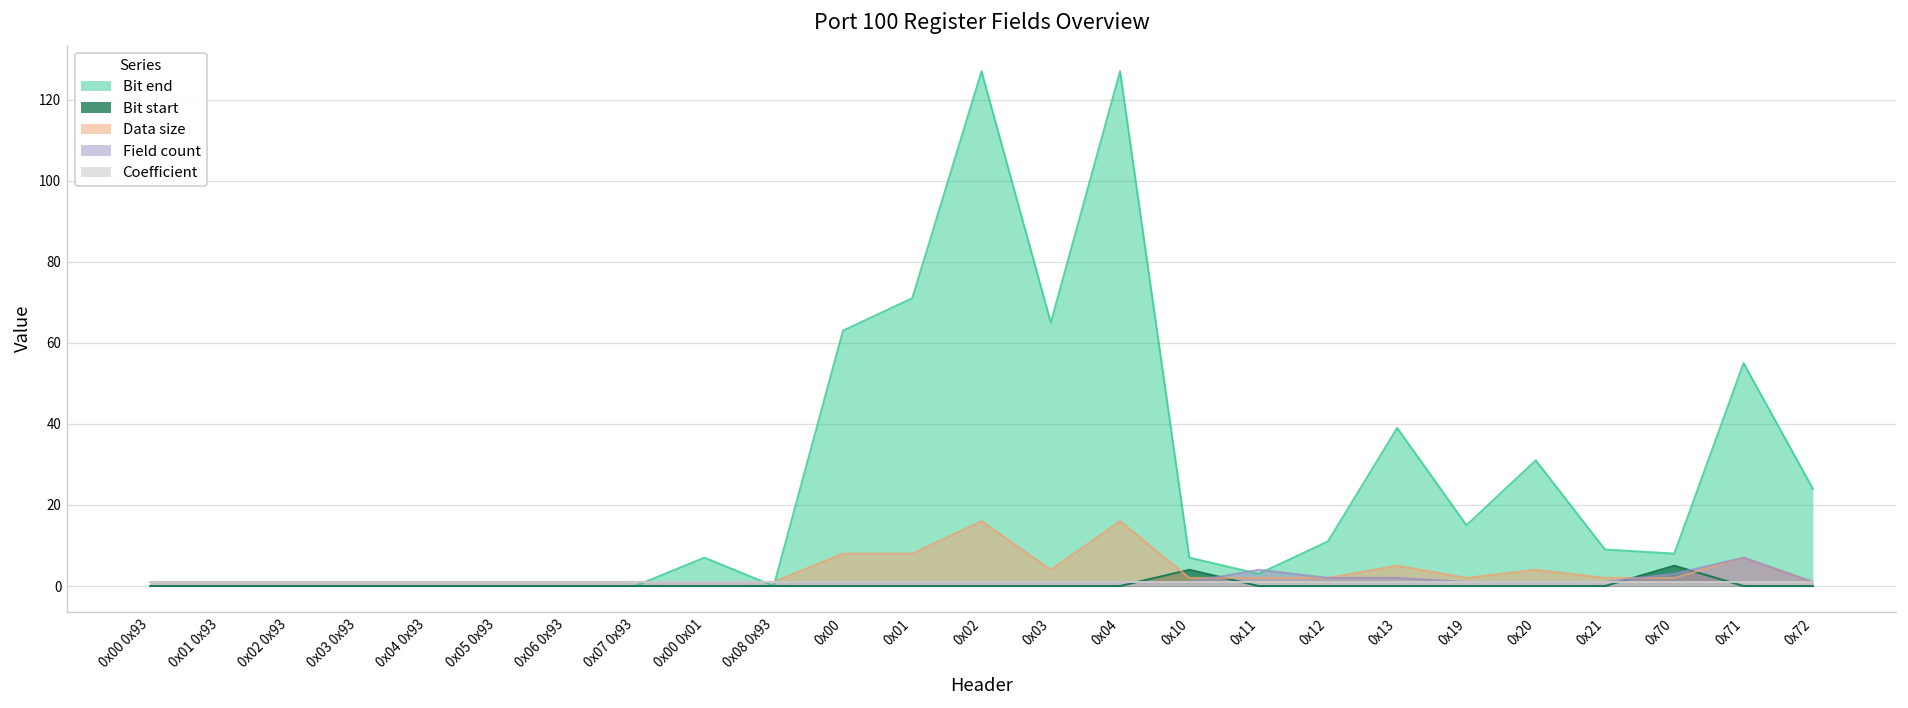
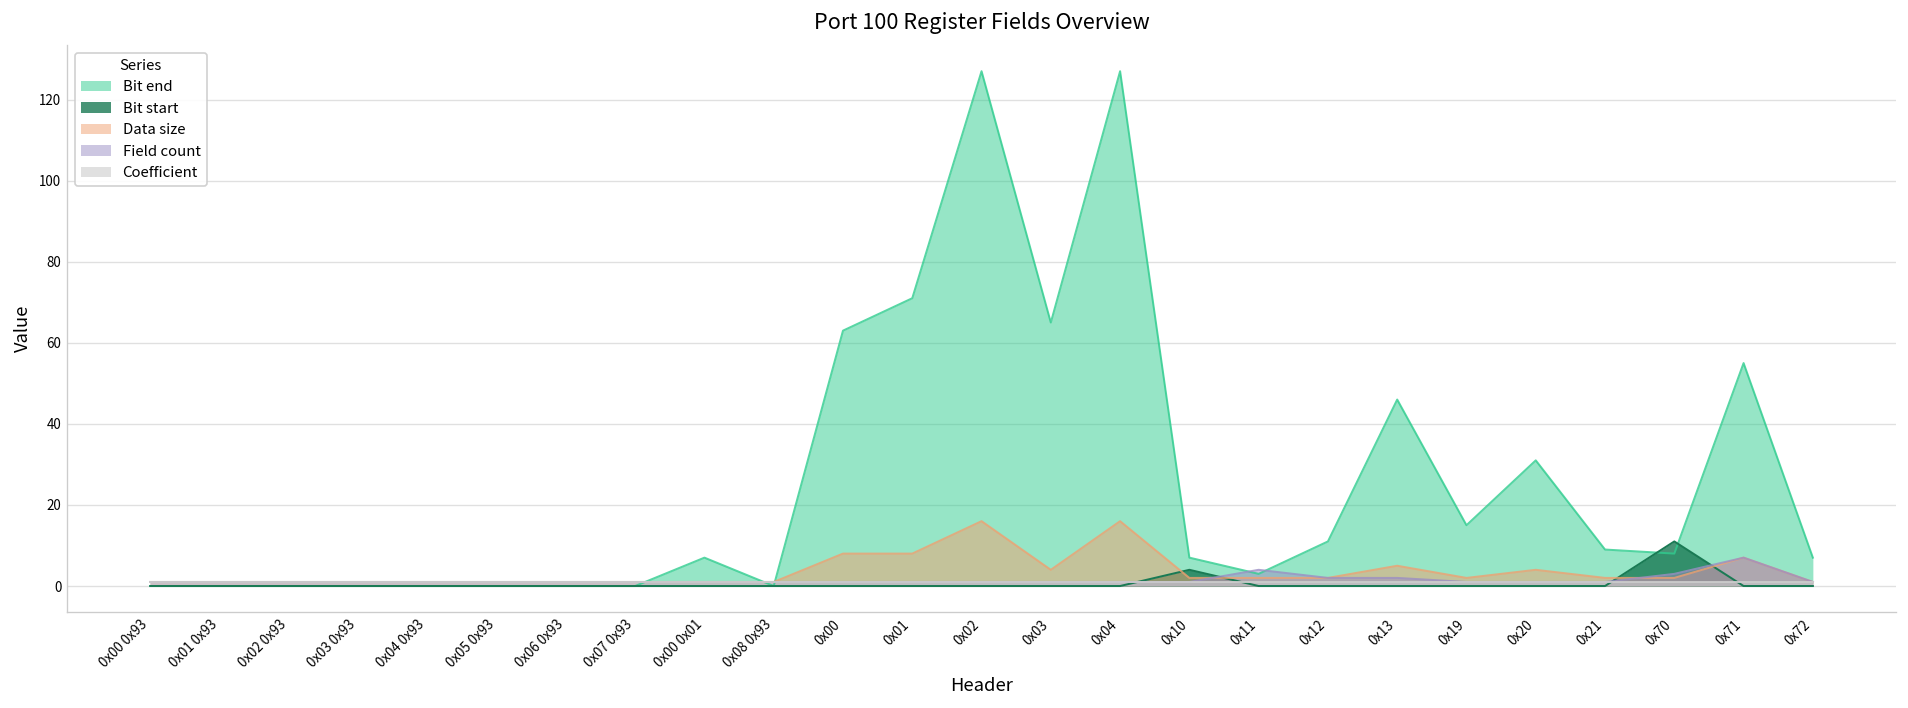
Bit end, 0x13: 39 -> 46
Bit start, 0x70: 5 -> 11
Bit end, 0x72: 24 -> 7
